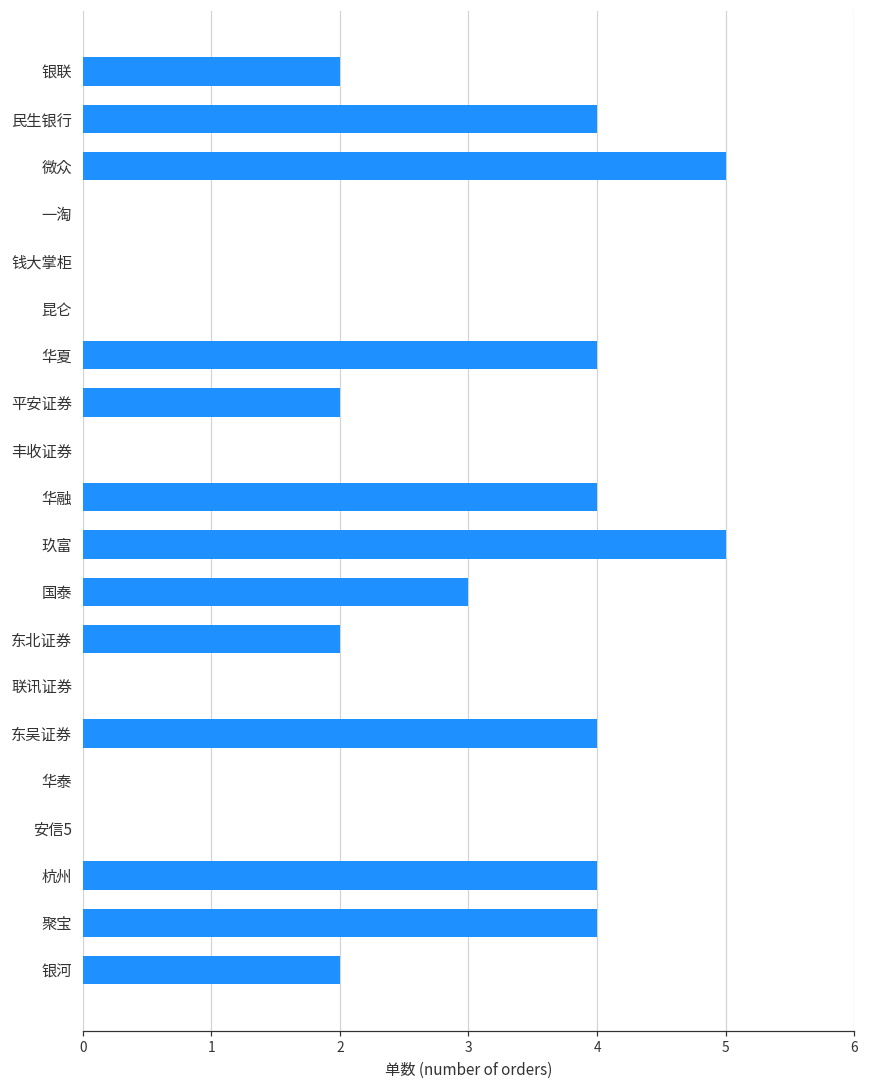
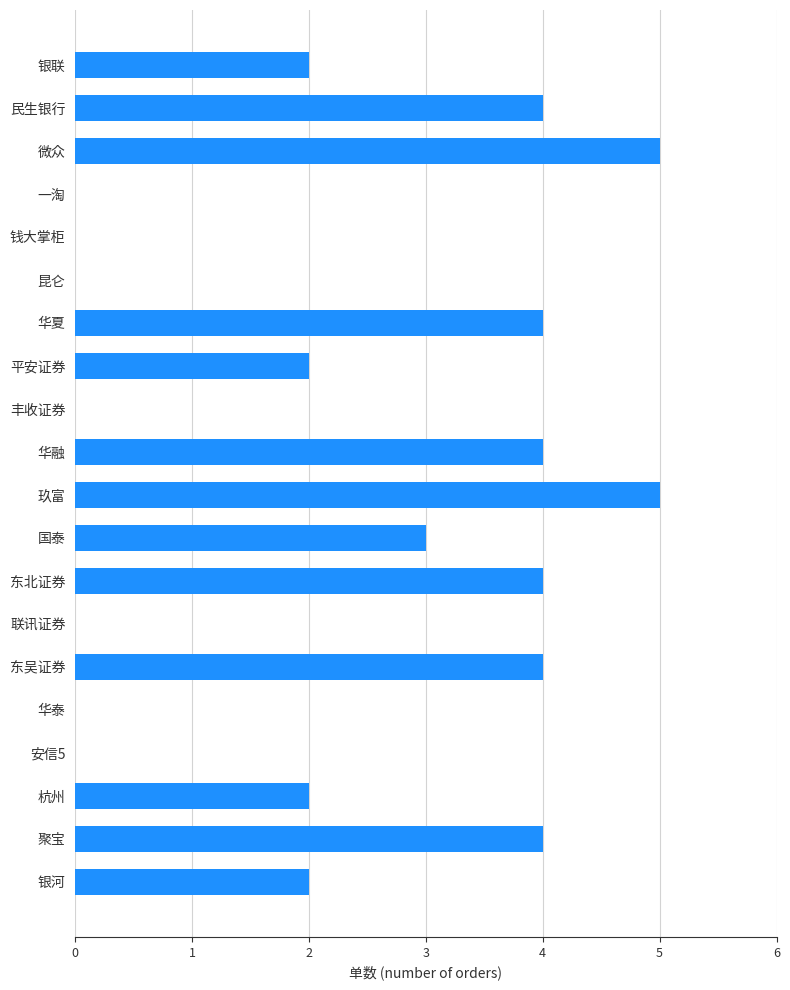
东北证券: 2 -> 4
杭州: 4 -> 2
